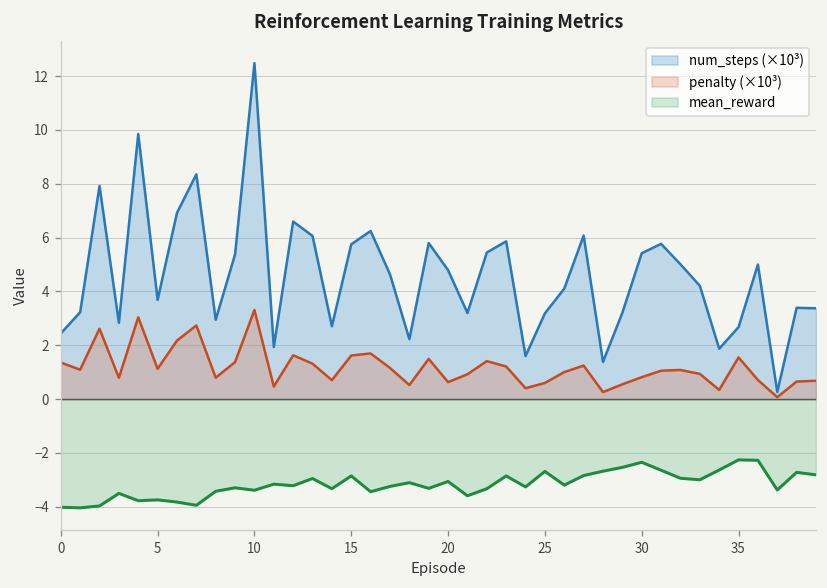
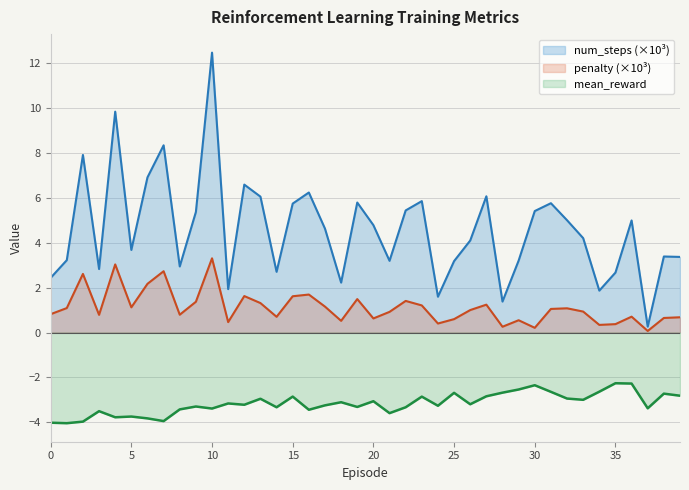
penalty (×10³), 0: 1.4 -> 0.8
penalty (×10³), 30: 0.8 -> 0.2
penalty (×10³), 35: 1.5 -> 0.4
